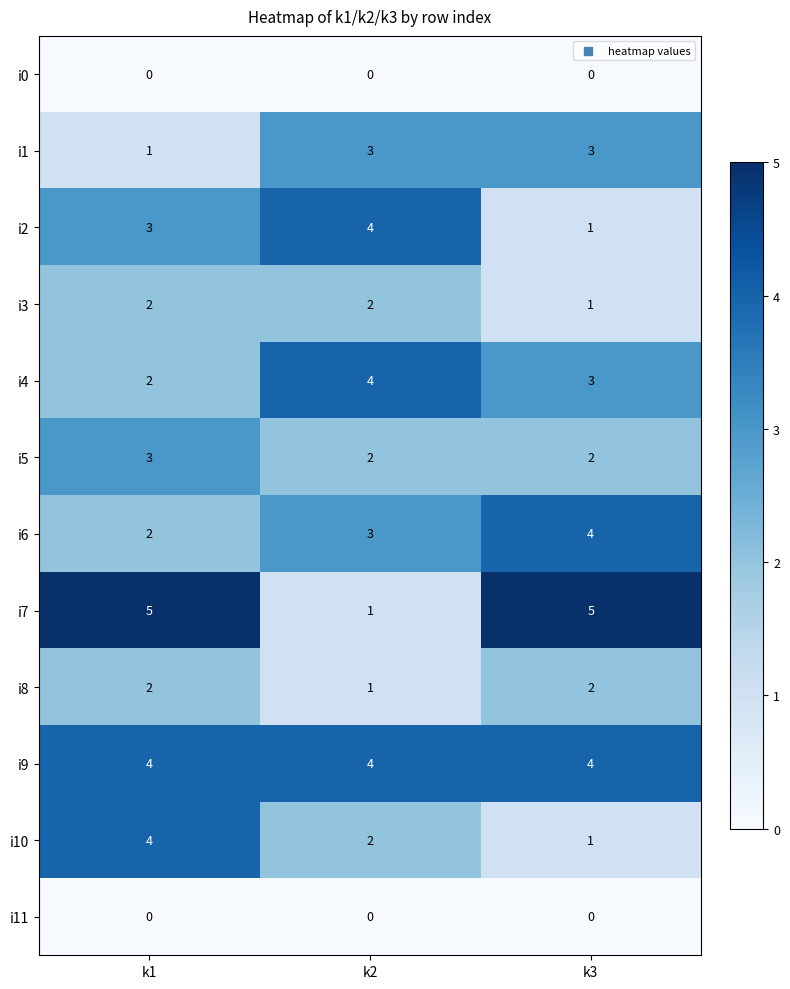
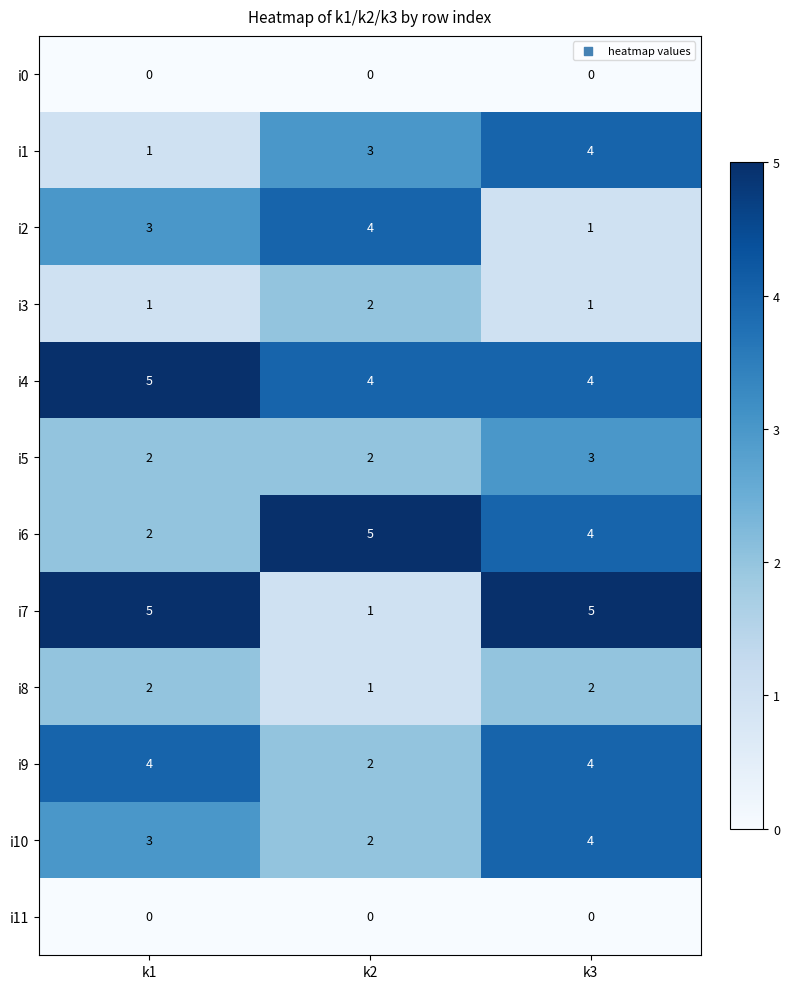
i1, k3: 3 -> 4
i3, k1: 2 -> 1
i4, k1: 2 -> 5
i4, k3: 3 -> 4
i5, k1: 3 -> 2
i5, k3: 2 -> 3
i6, k2: 3 -> 5
i9, k2: 4 -> 2
i10, k1: 4 -> 3
i10, k3: 1 -> 4
